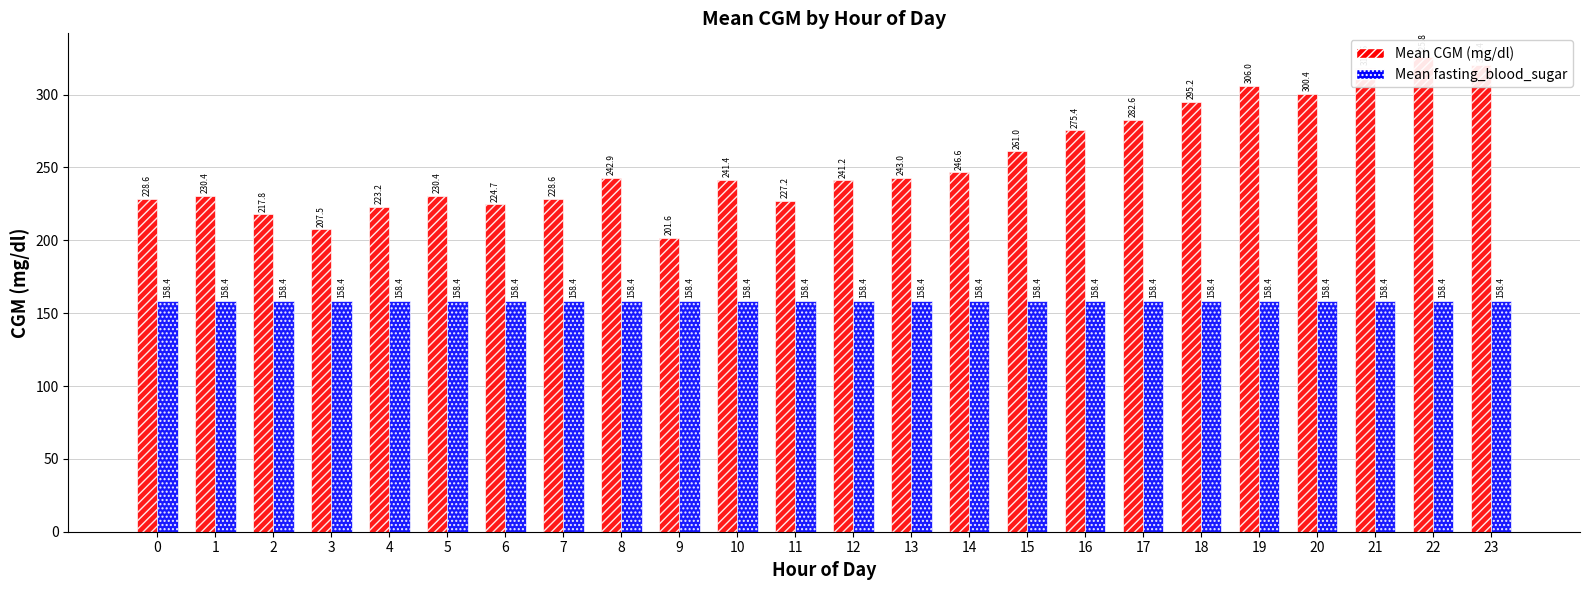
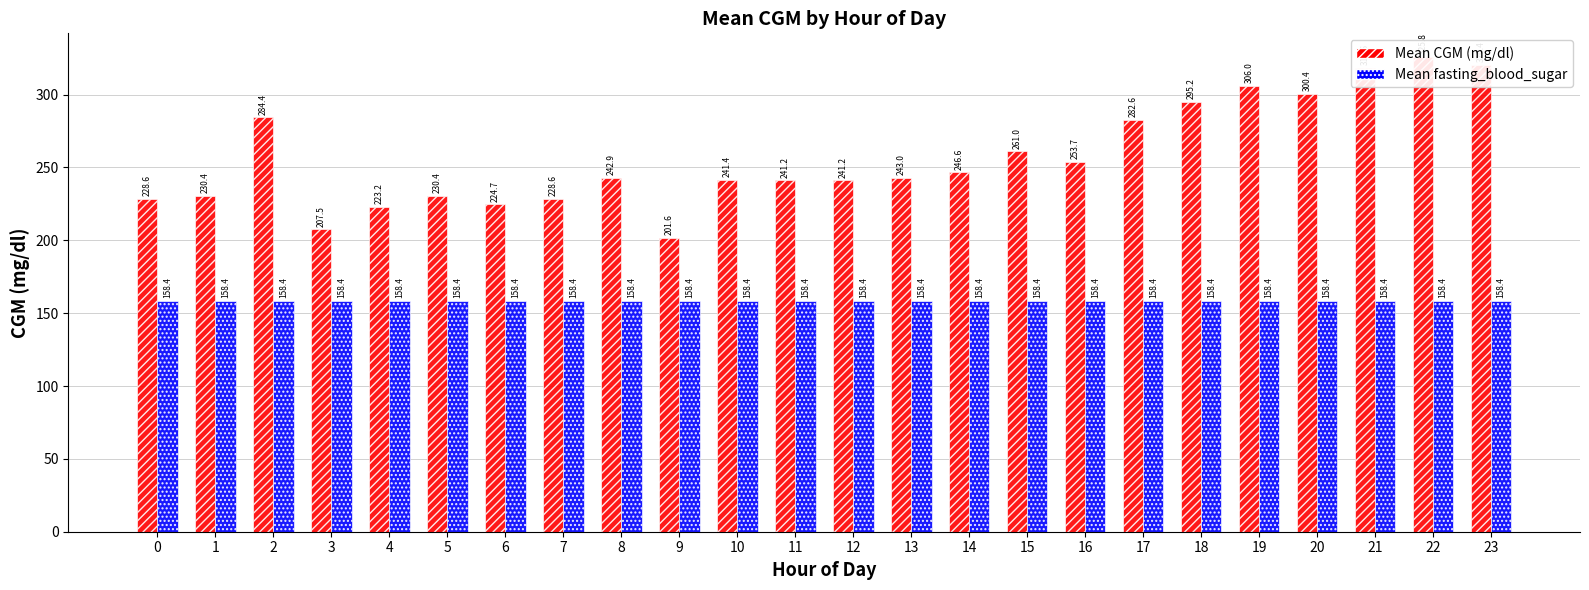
Mean CGM (mg/dl), 2: 217.8 -> 284.4
Mean CGM (mg/dl), 11: 227.2 -> 241.2
Mean CGM (mg/dl), 16: 275.4 -> 253.7
